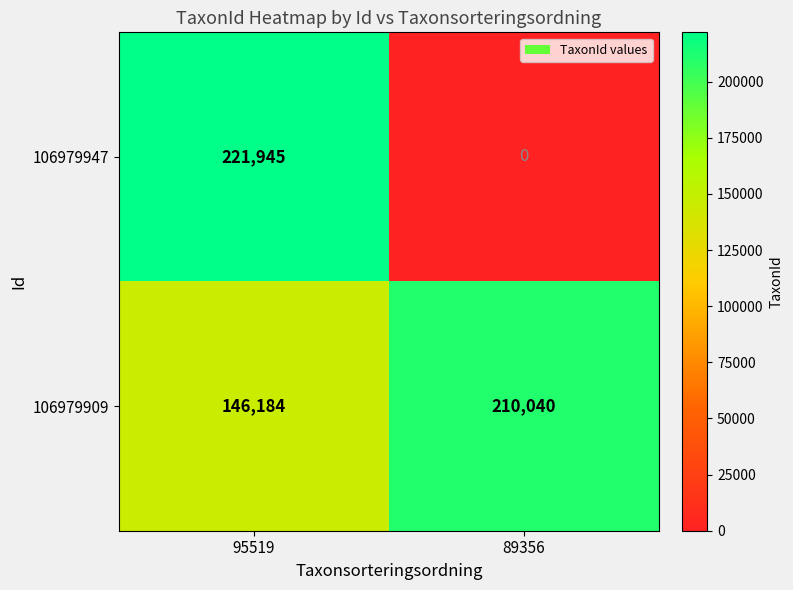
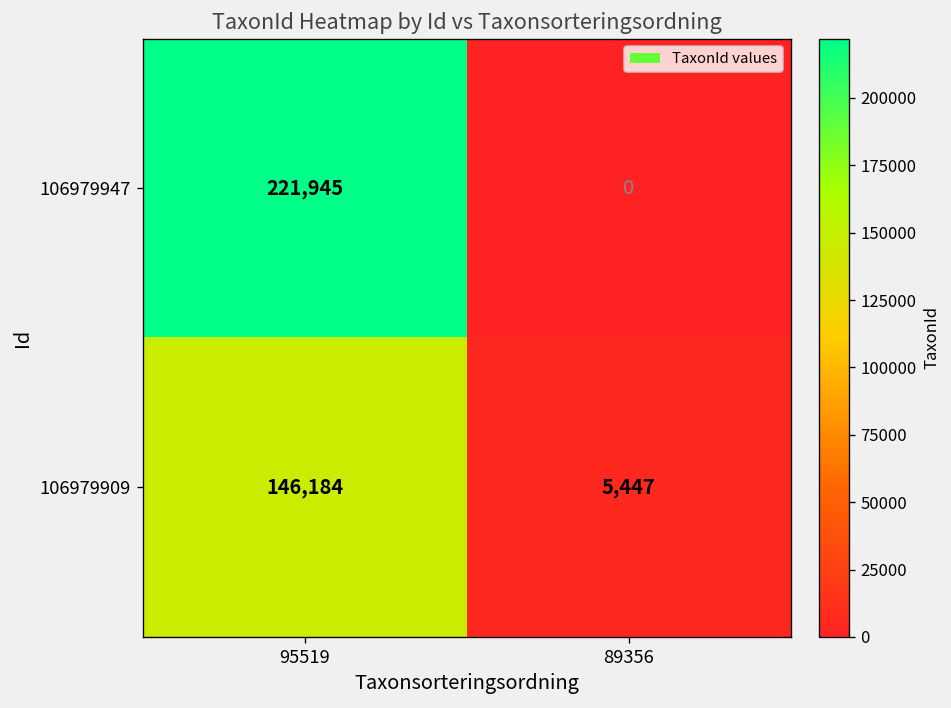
106979909, 89356: 210,040 -> 5,447
